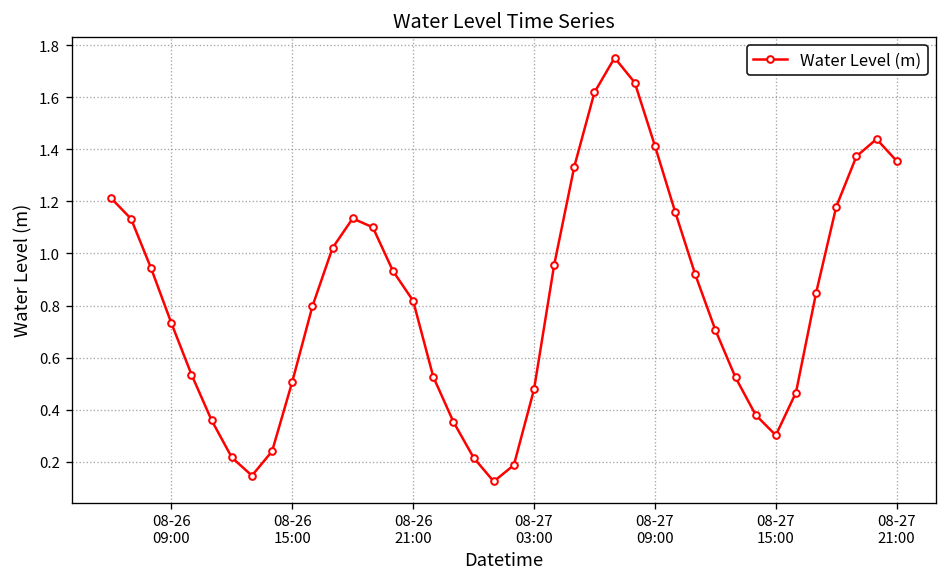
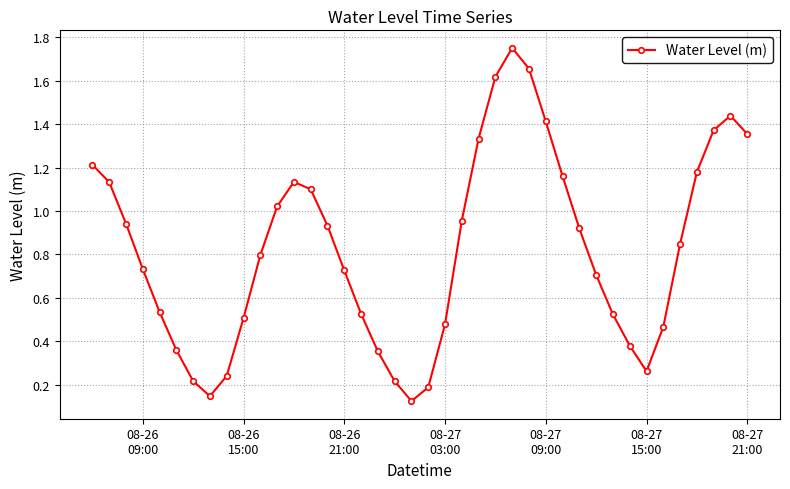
08-26 21:00: 0.82 -> 0.73
08-27 15:00: 0.30 -> 0.26
